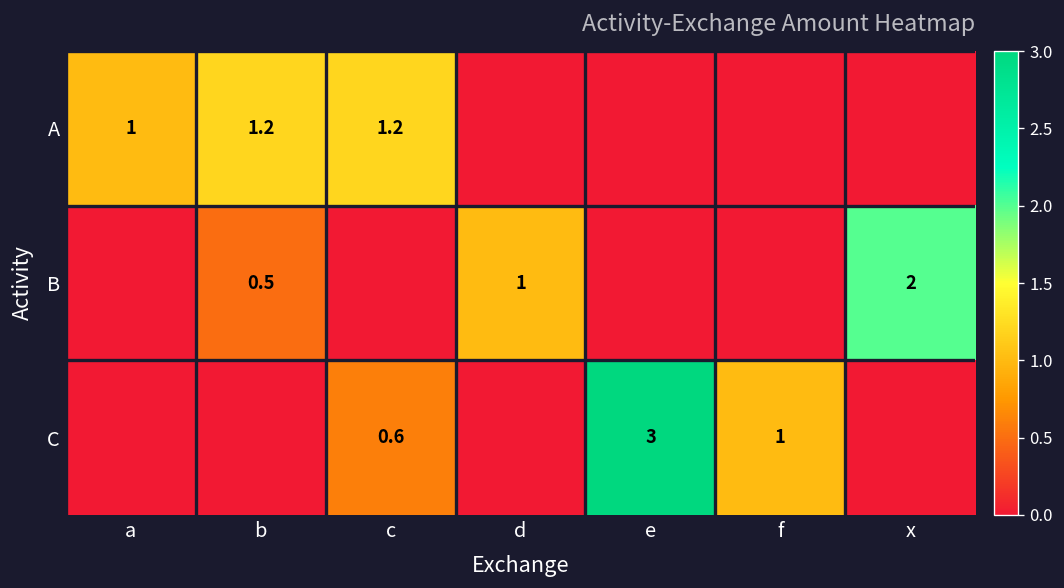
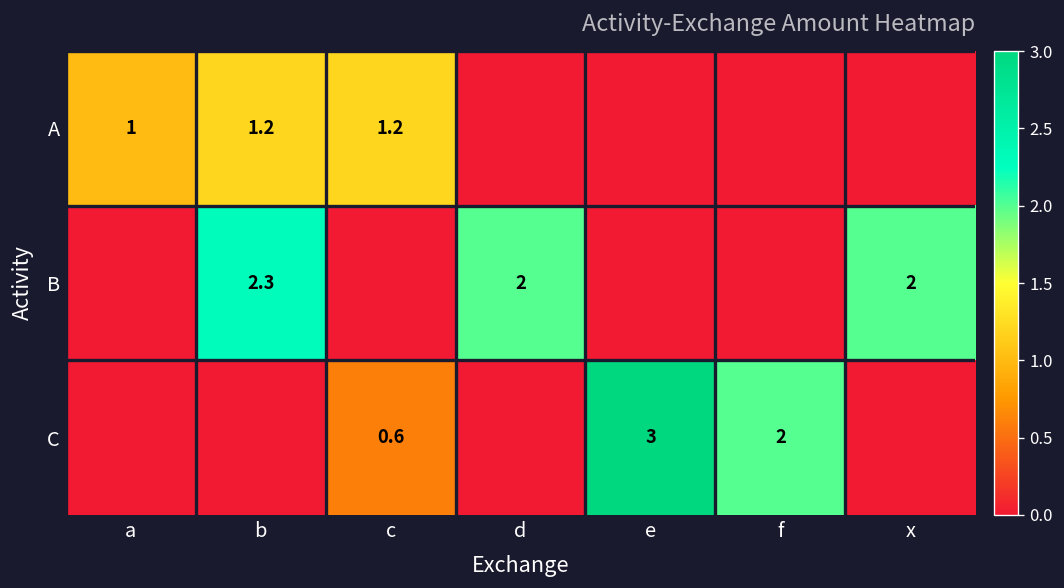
B, b: 0.5 -> 2.3
B, d: 1 -> 2
C, f: 1 -> 2
